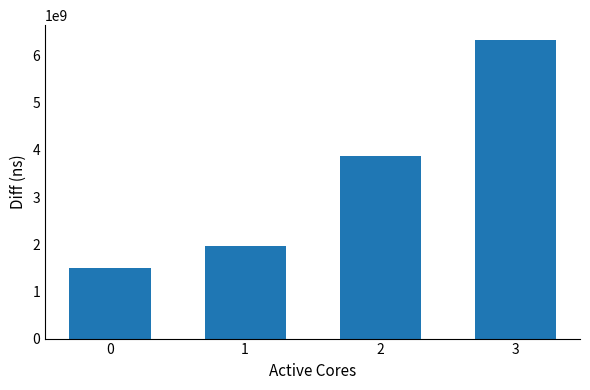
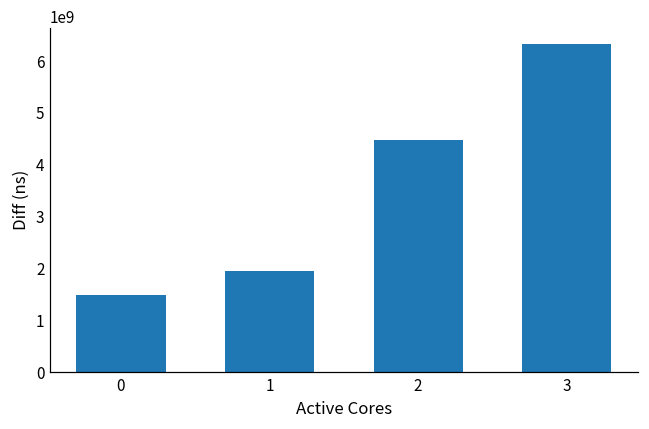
2: 3900000000 -> 4500000000
